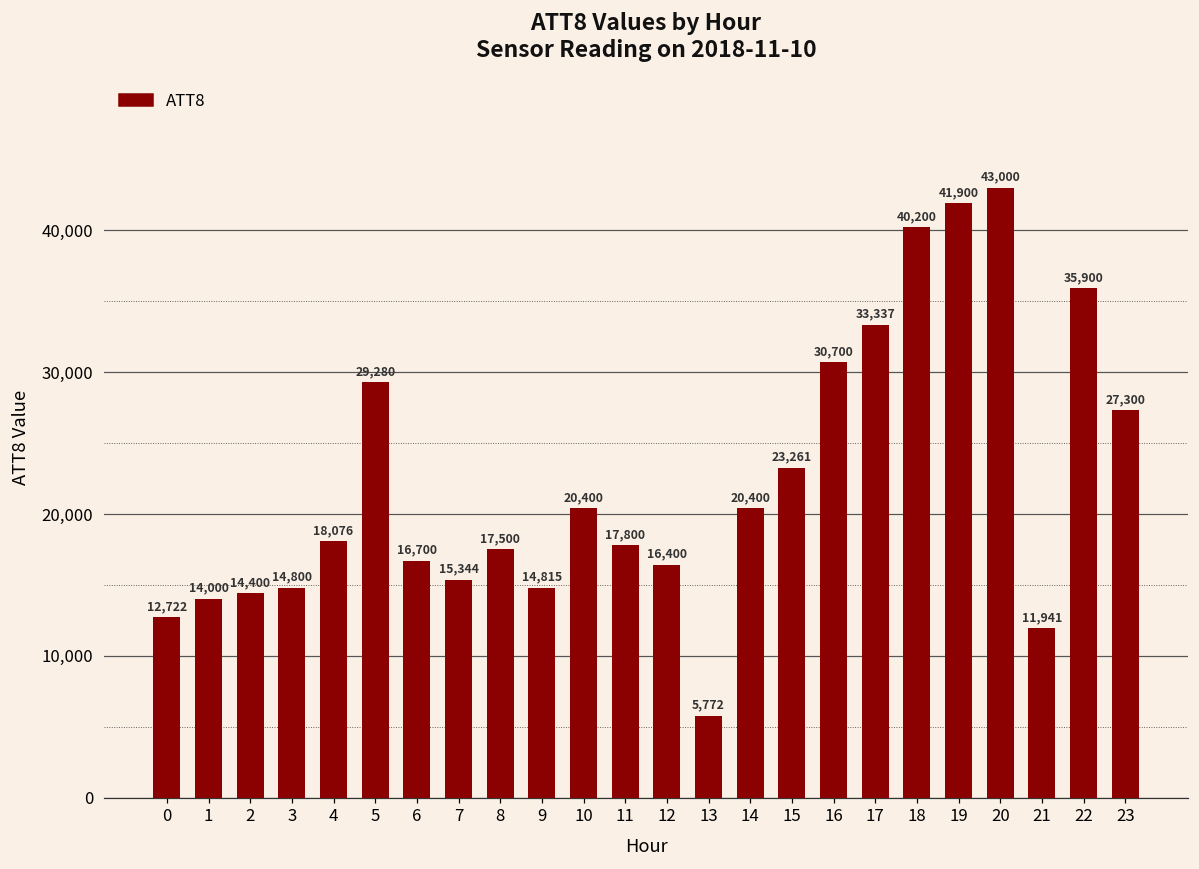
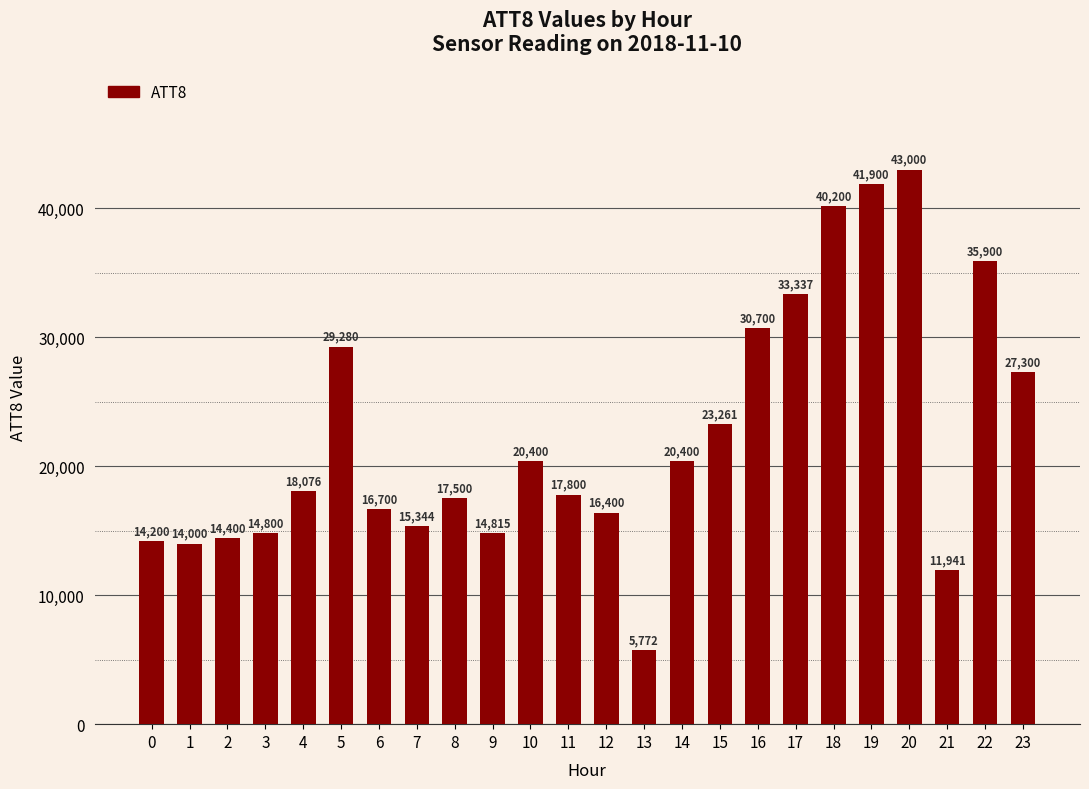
0: 12,722 -> 14,200
